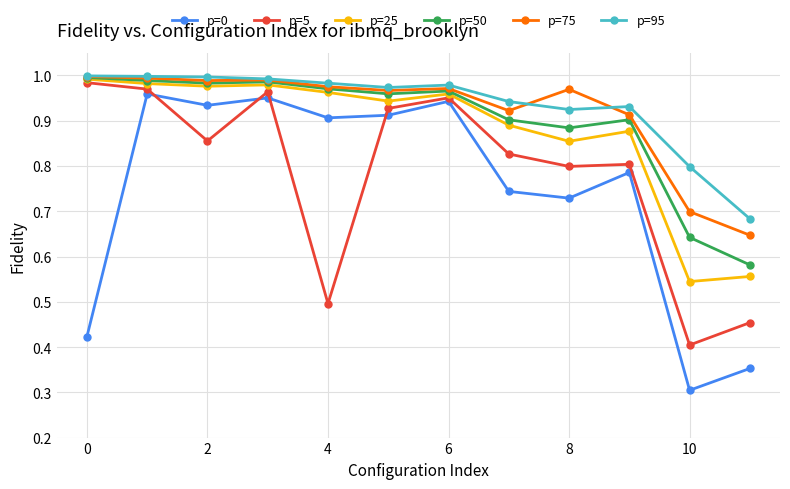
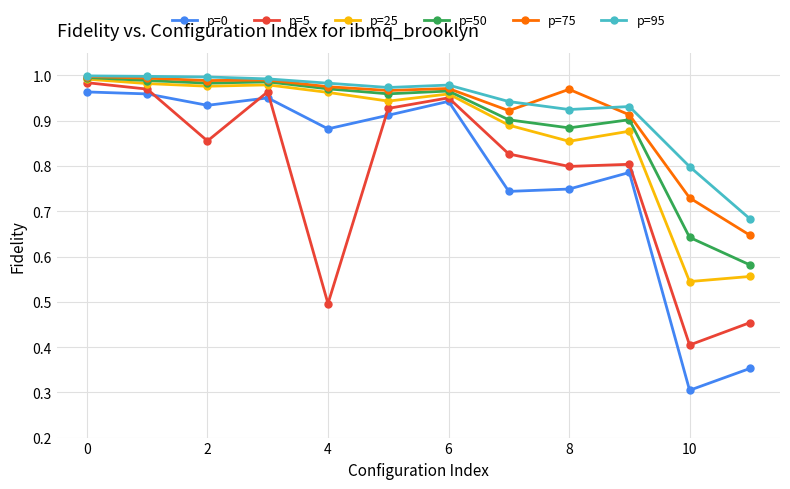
p=0, 0: 0.42 -> 0.96
p=0, 4: 0.91 -> 0.88
p=0, 8: 0.73 -> 0.75
p=75, 10: 0.70 -> 0.73
